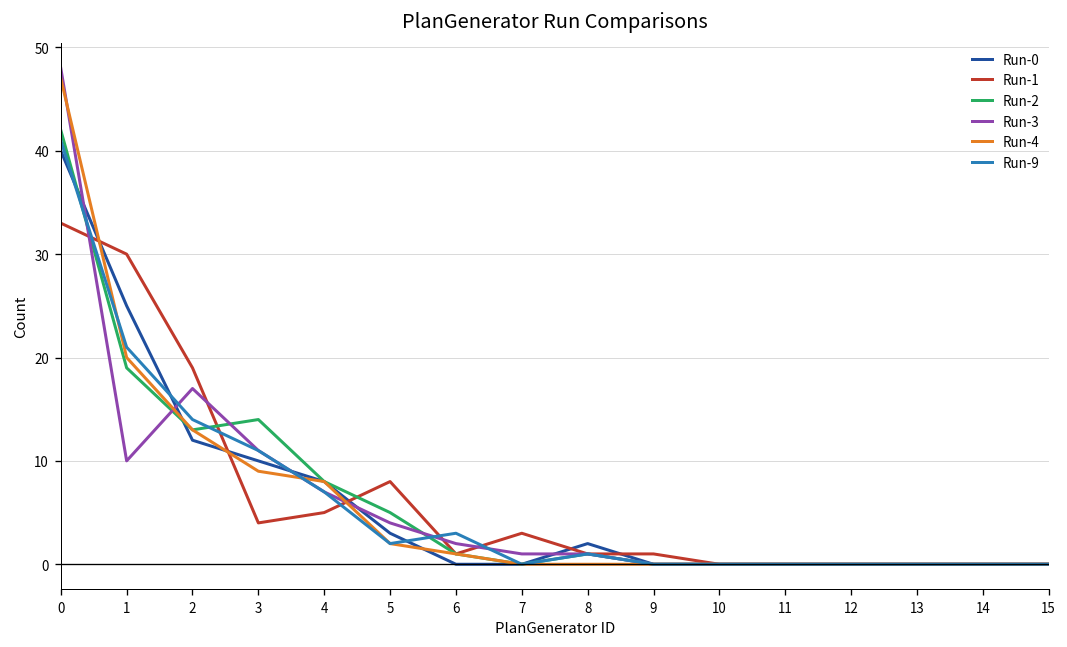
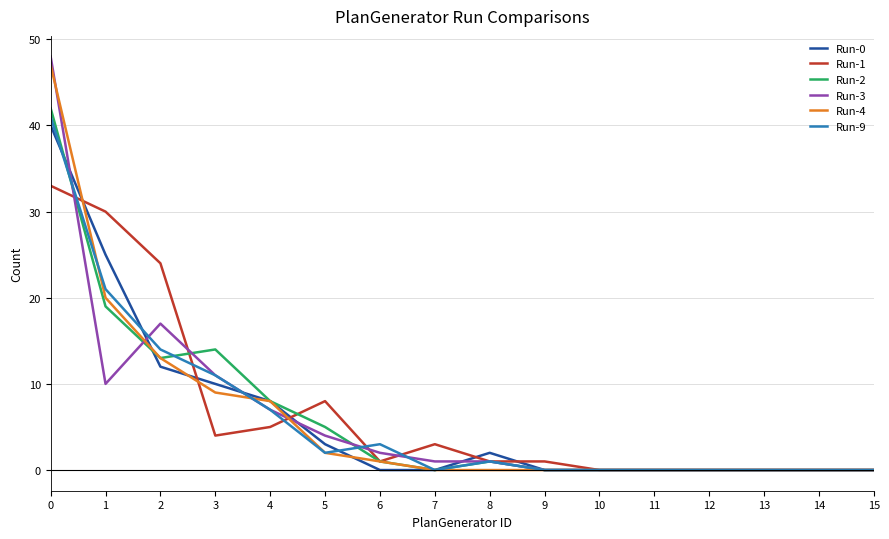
Run-1, 2: 19 -> 24
